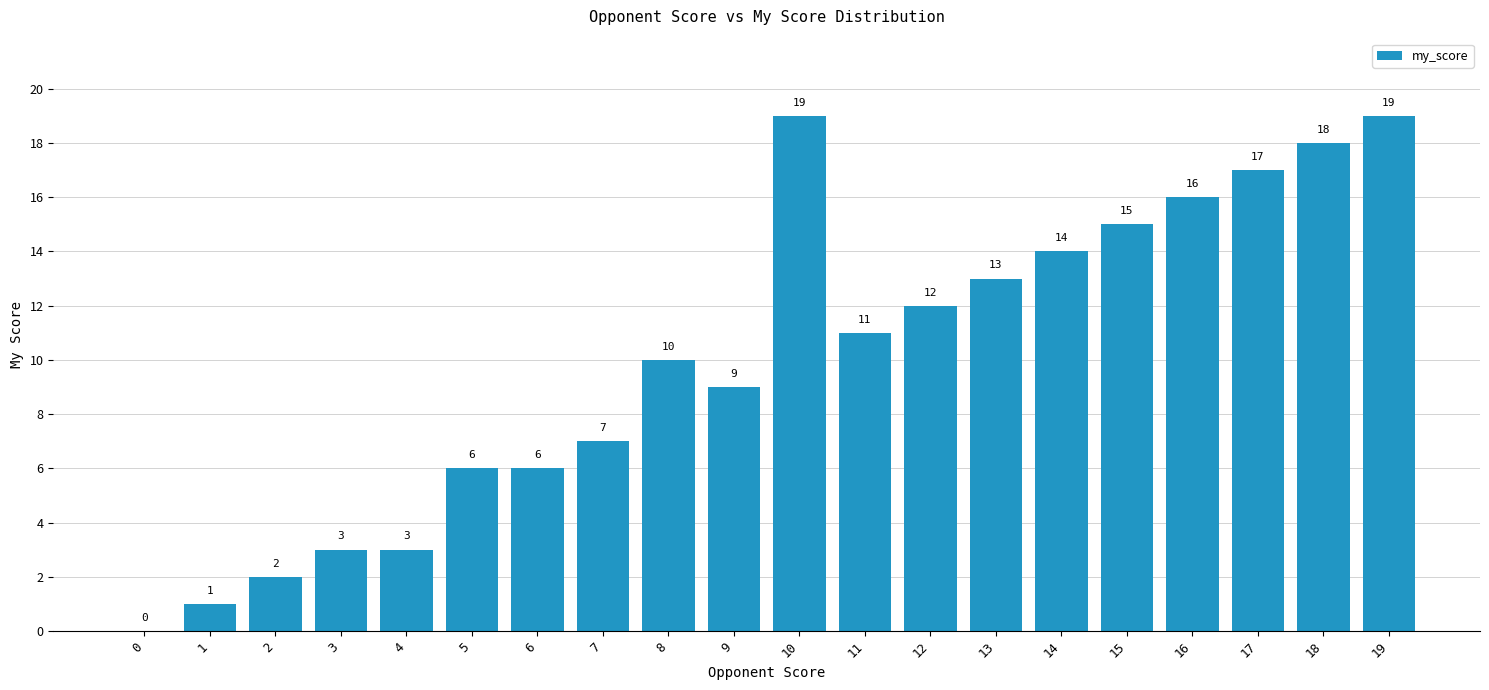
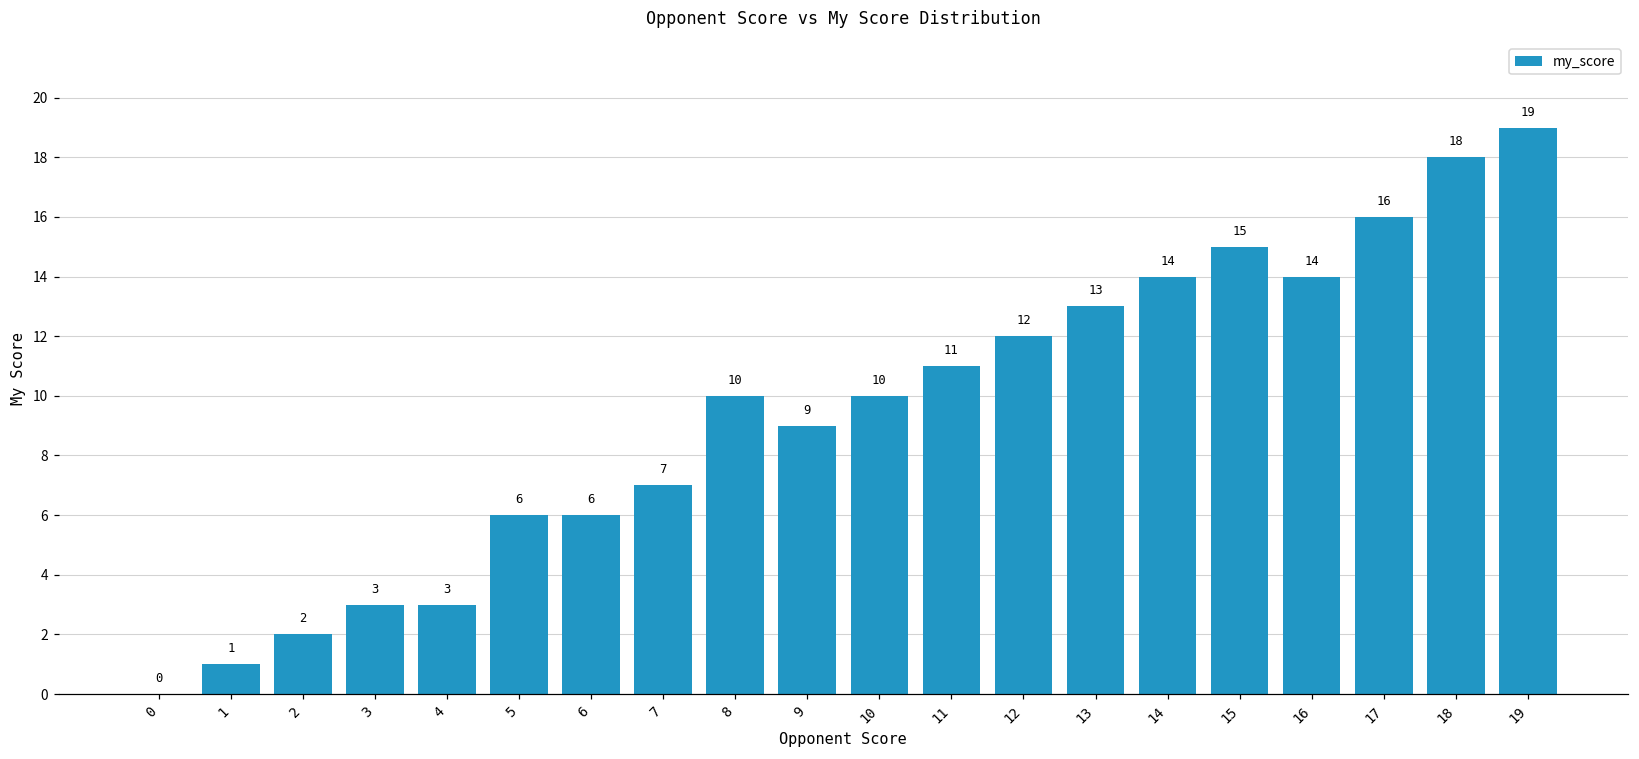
10: 19 -> 10
16: 16 -> 14
17: 17 -> 16
